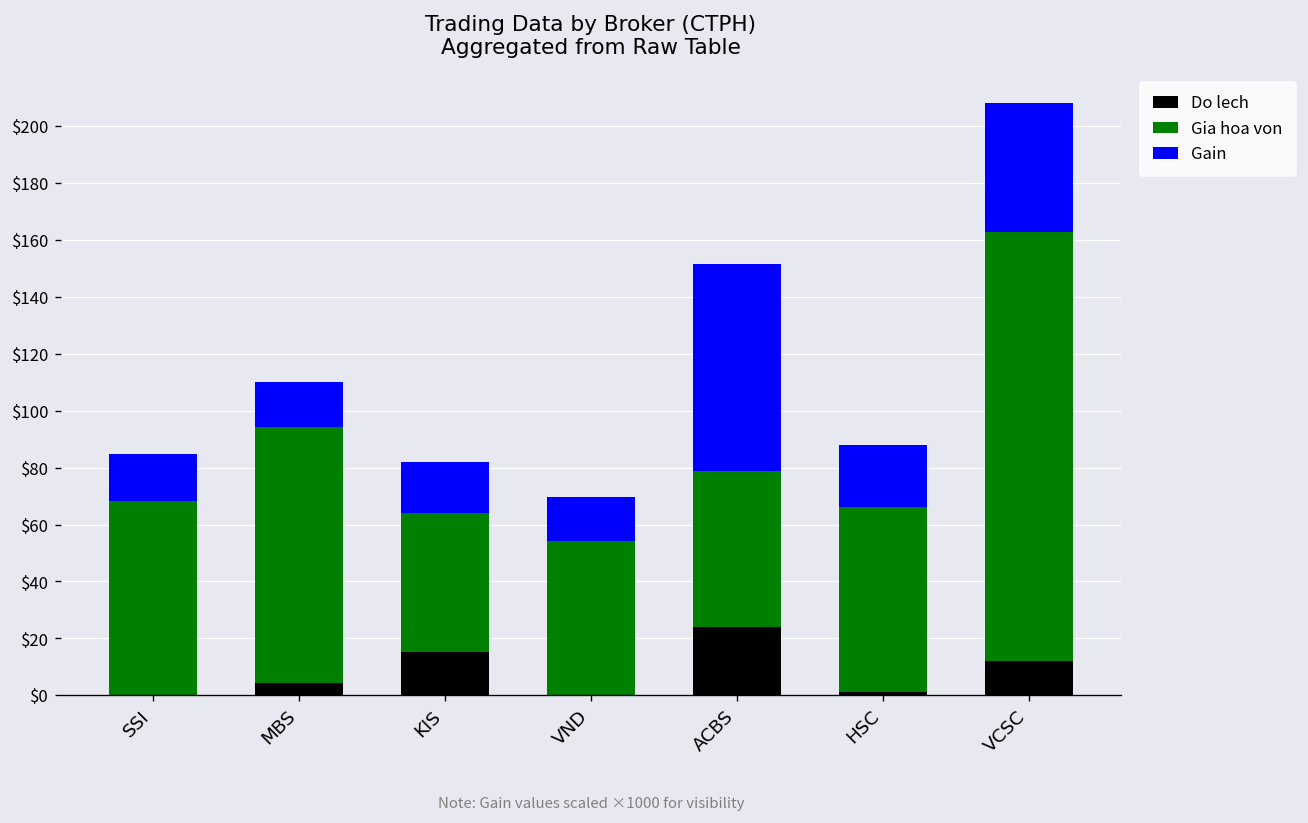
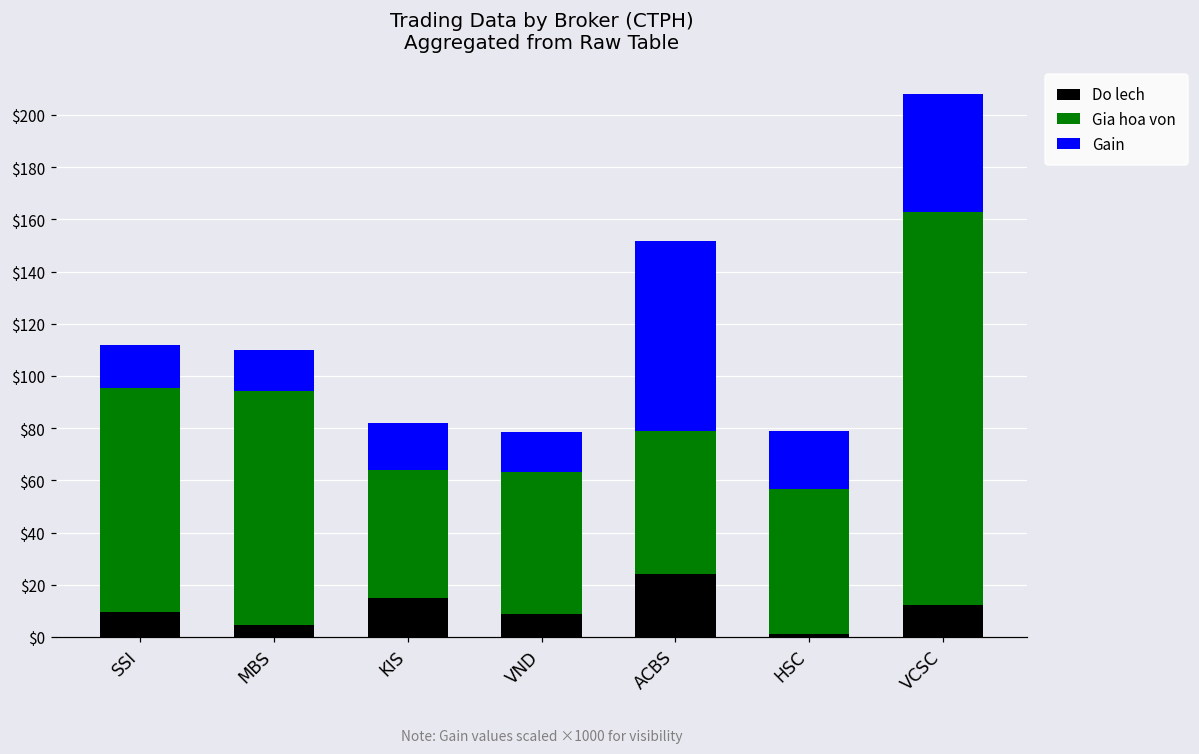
Do lech, SSI: $0 -> $10
Gia hoa von, SSI: $68 -> $86
Do lech, VND: $0 -> $9
Gia hoa von, HSC: $65 -> $56
